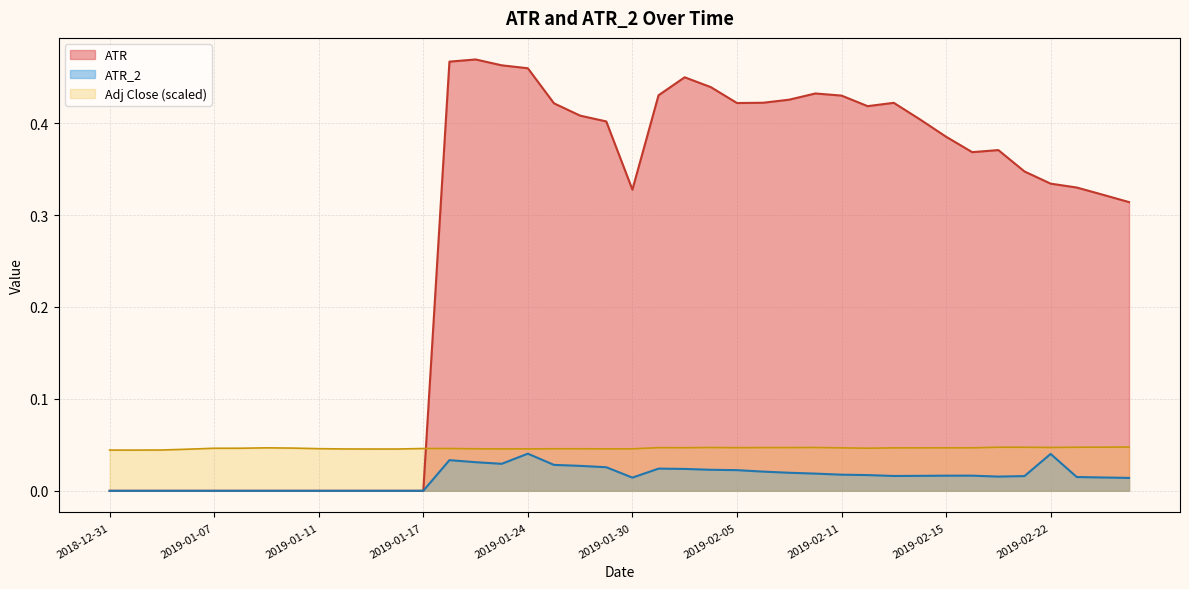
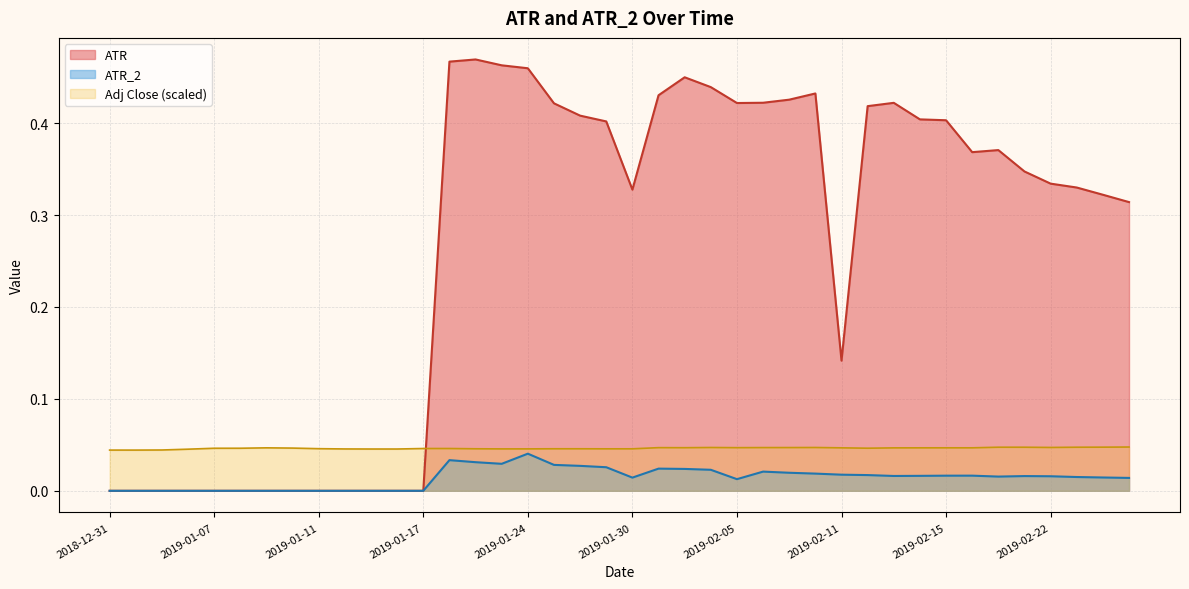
ATR_2, 2019-02-05: 0.02 -> 0.01
ATR, 2019-02-11: 0.43 -> 0.14
ATR, 2019-02-15: 0.39 -> 0.40
ATR_2, 2019-02-22: 0.04 -> 0.02
